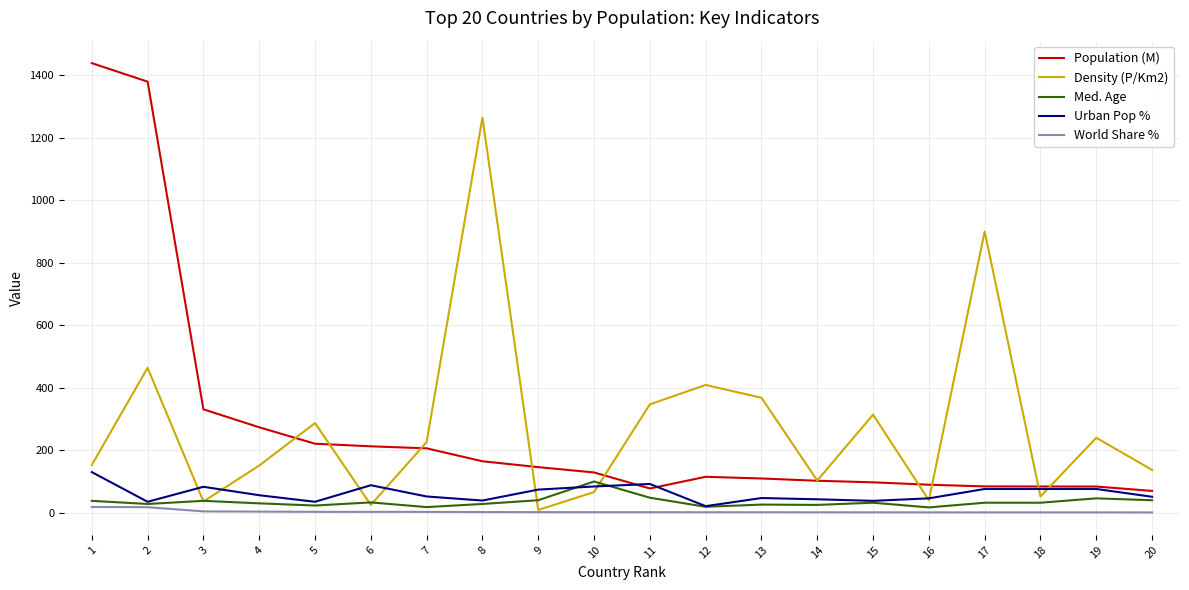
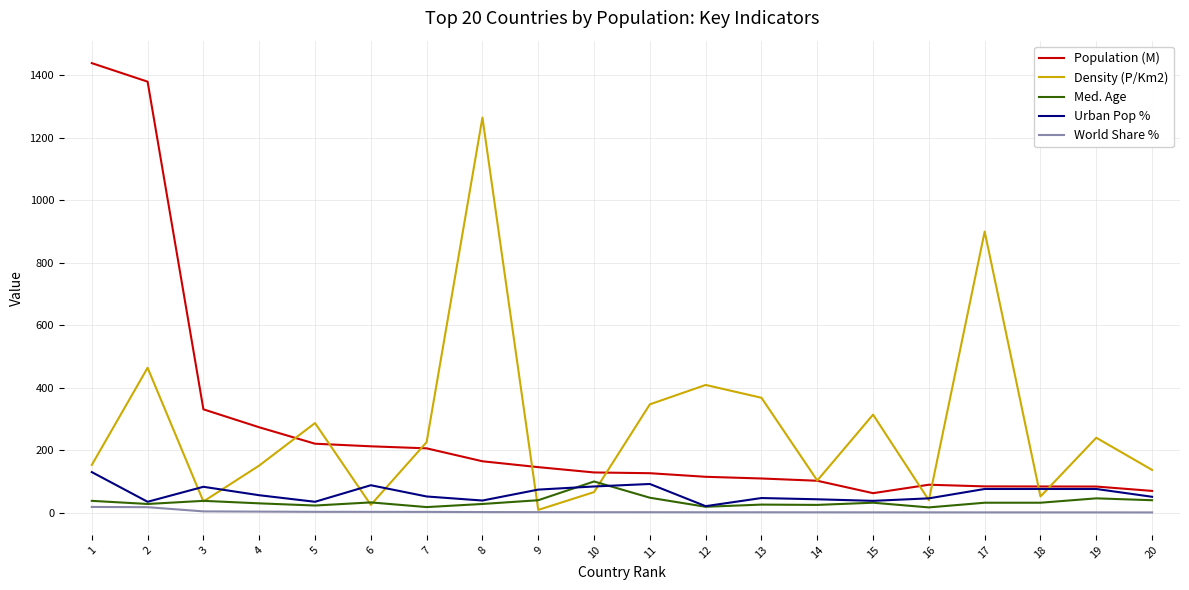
Population (M), 11: 80 -> 130
Population (M), 15: 100 -> 60
